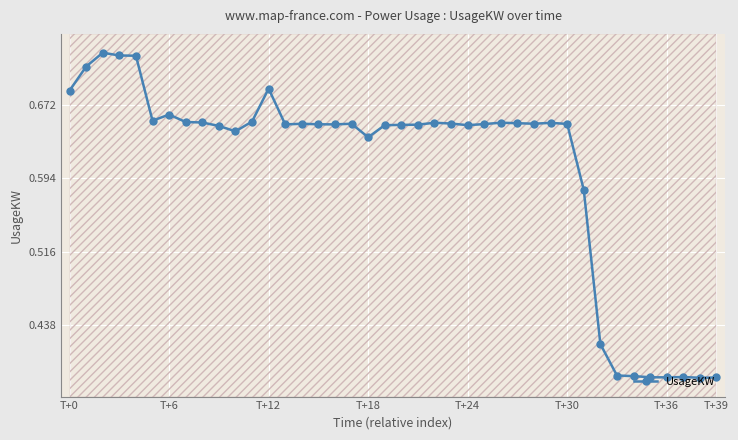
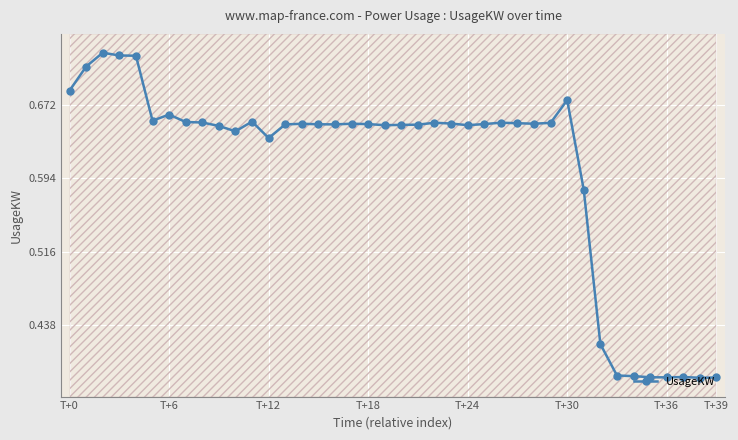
UsageKW, T+12: 0.69 -> 0.64
UsageKW, T+18: 0.64 -> 0.65
UsageKW, T+30: 0.65 -> 0.68
